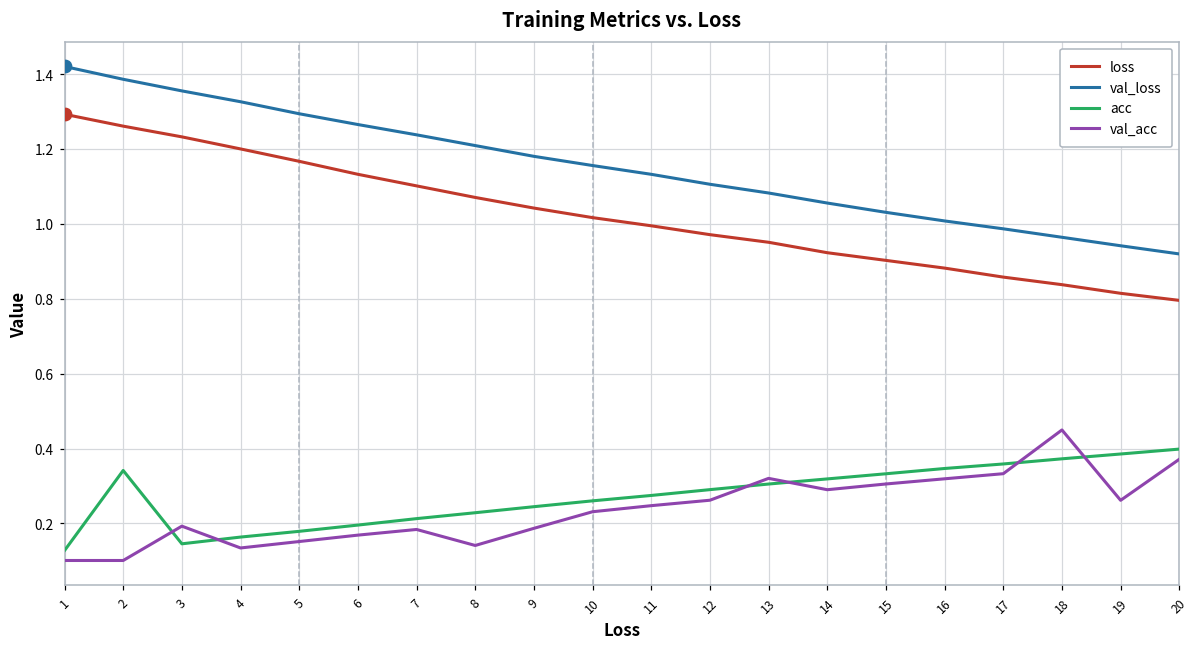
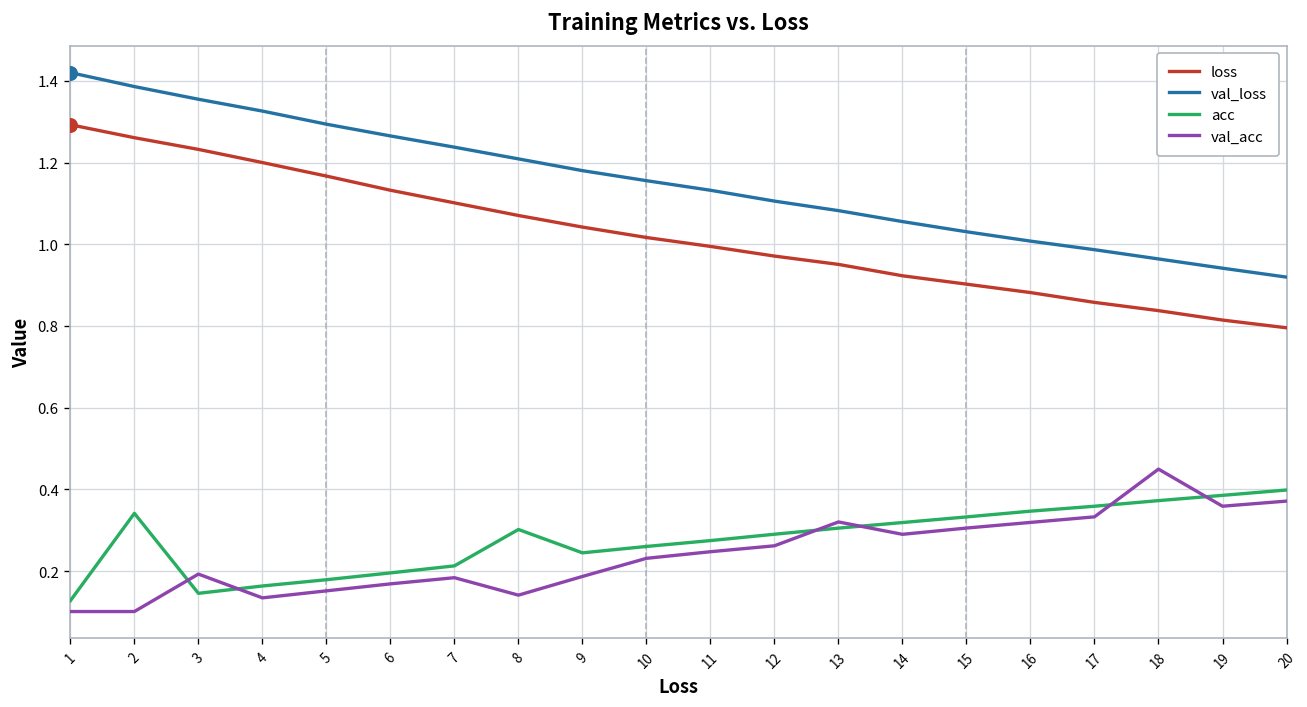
acc, 8: 0.23 -> 0.30
val_acc, 19: 0.26 -> 0.36
